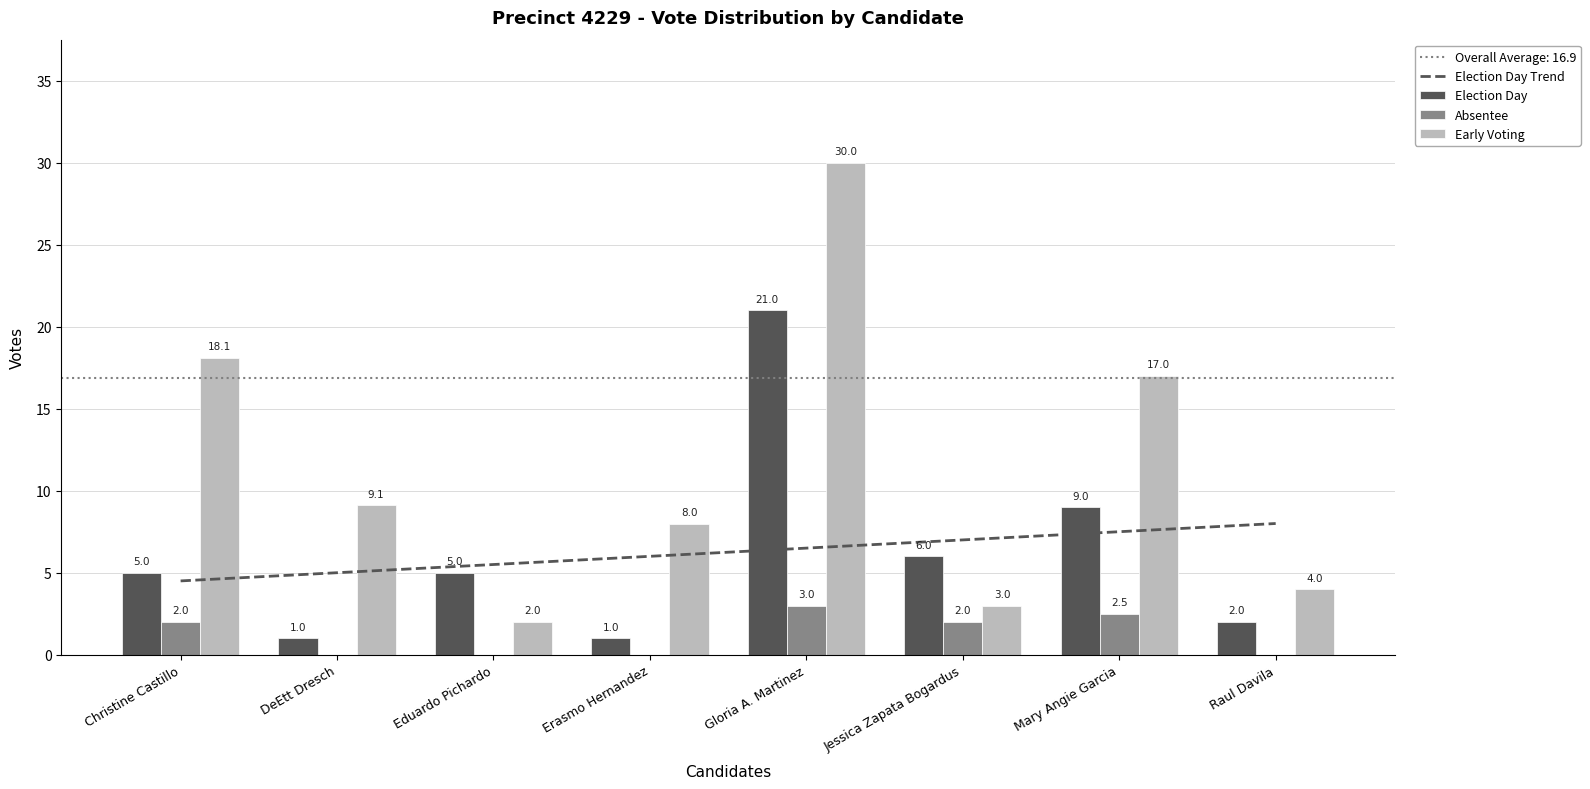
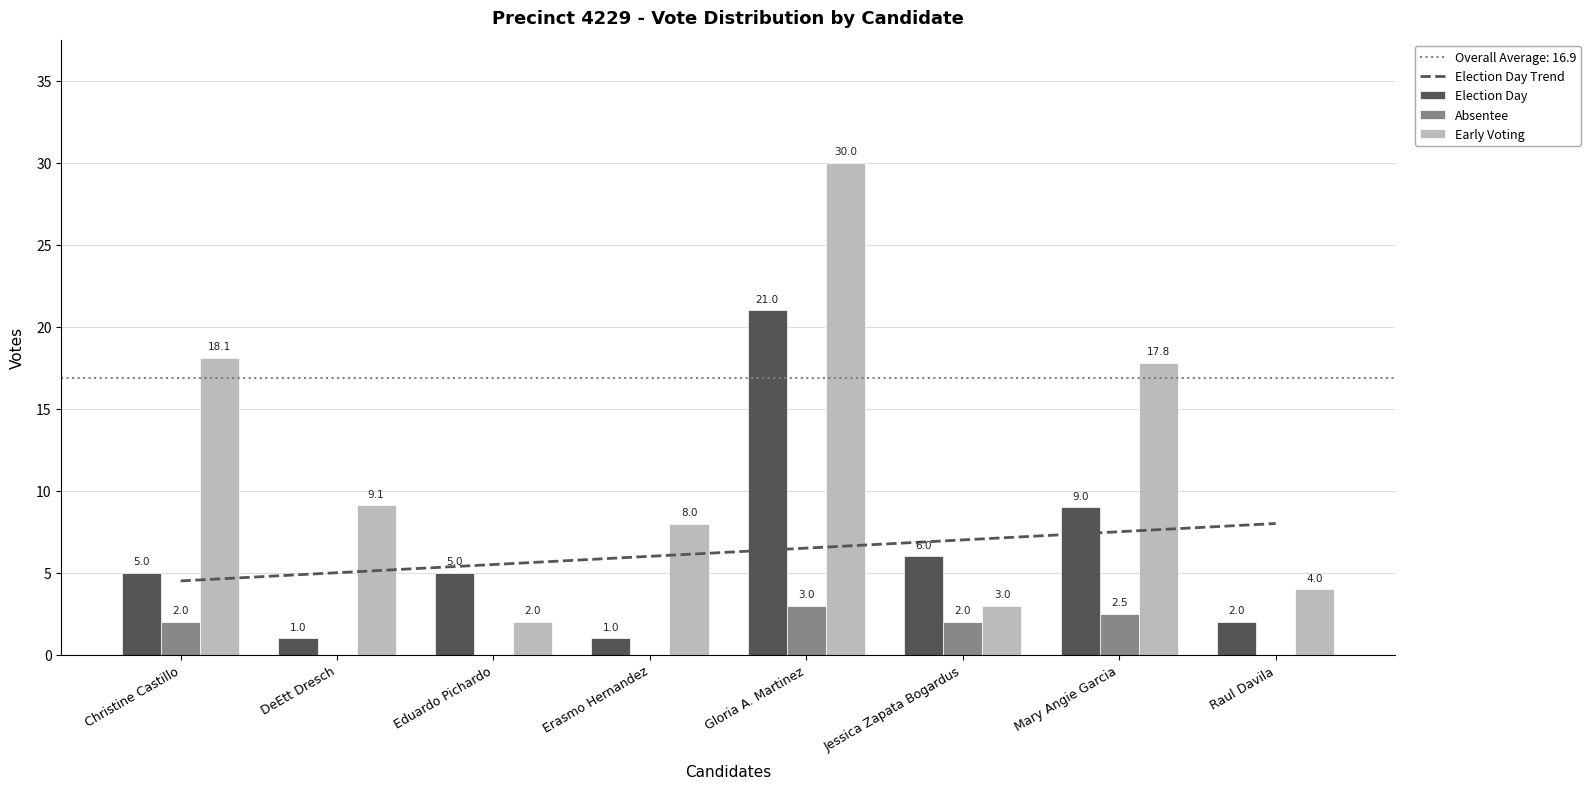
Early Voting, Mary Angie Garcia: 17.0 -> 17.8
